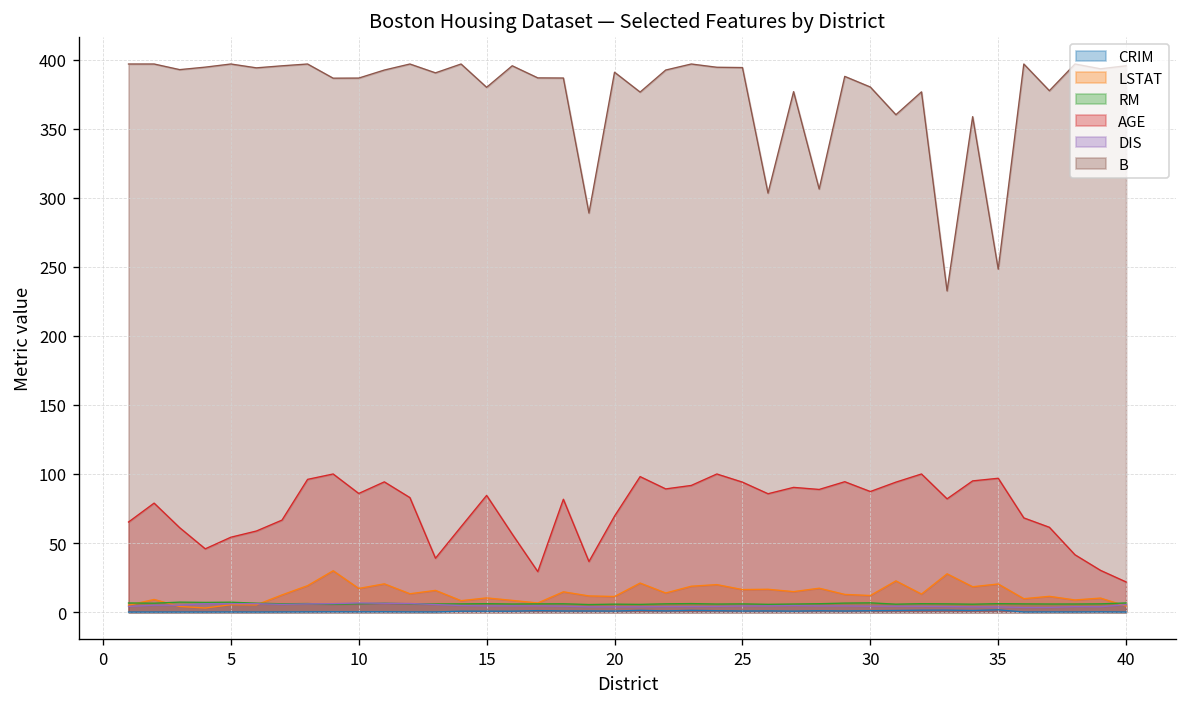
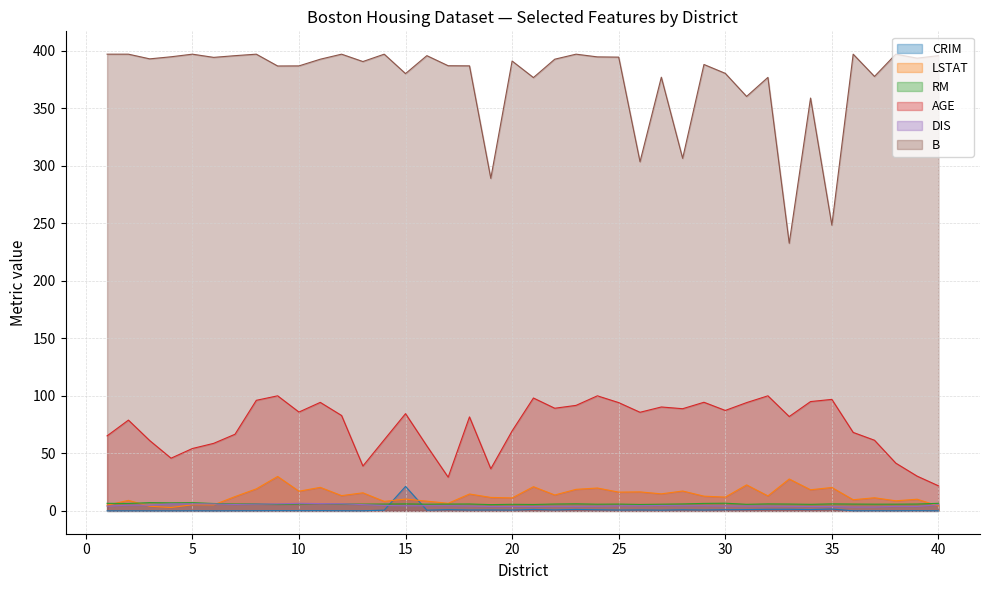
CRIM, 15: 1 -> 21
